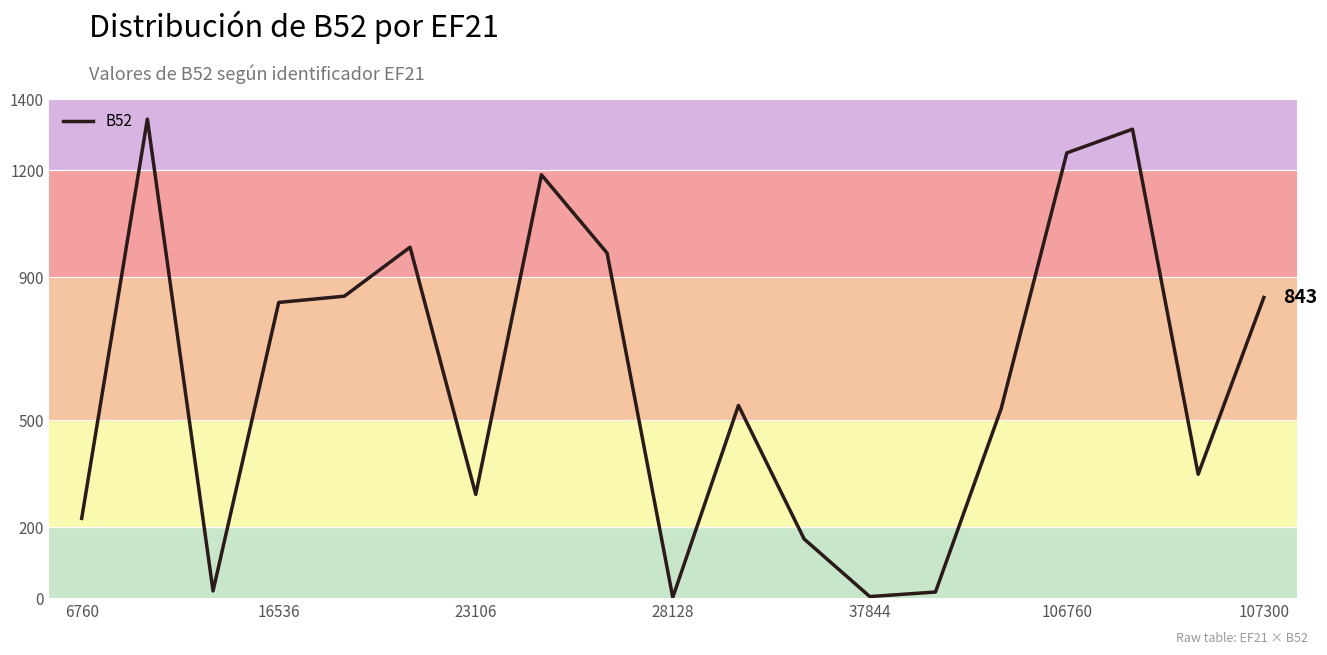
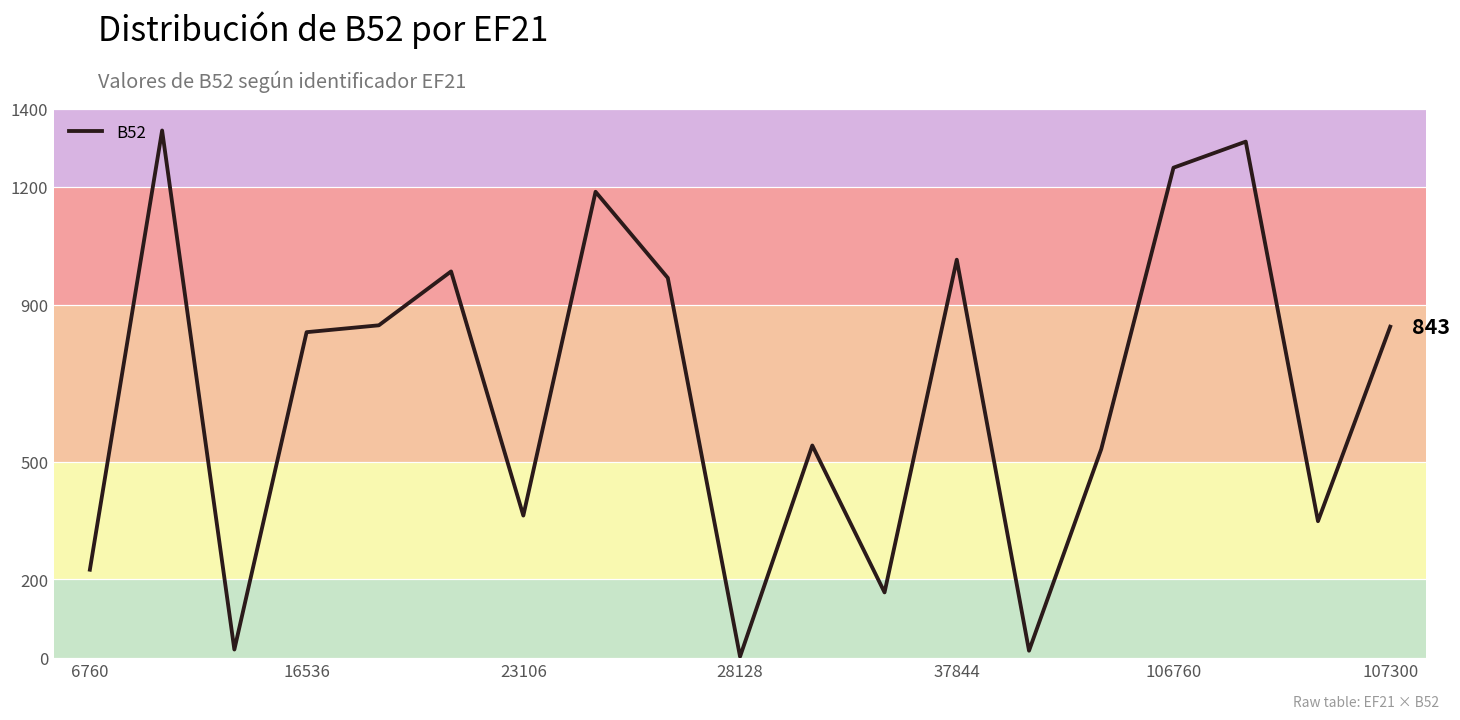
23106: 290 -> 360
37844: 0 -> 1010
